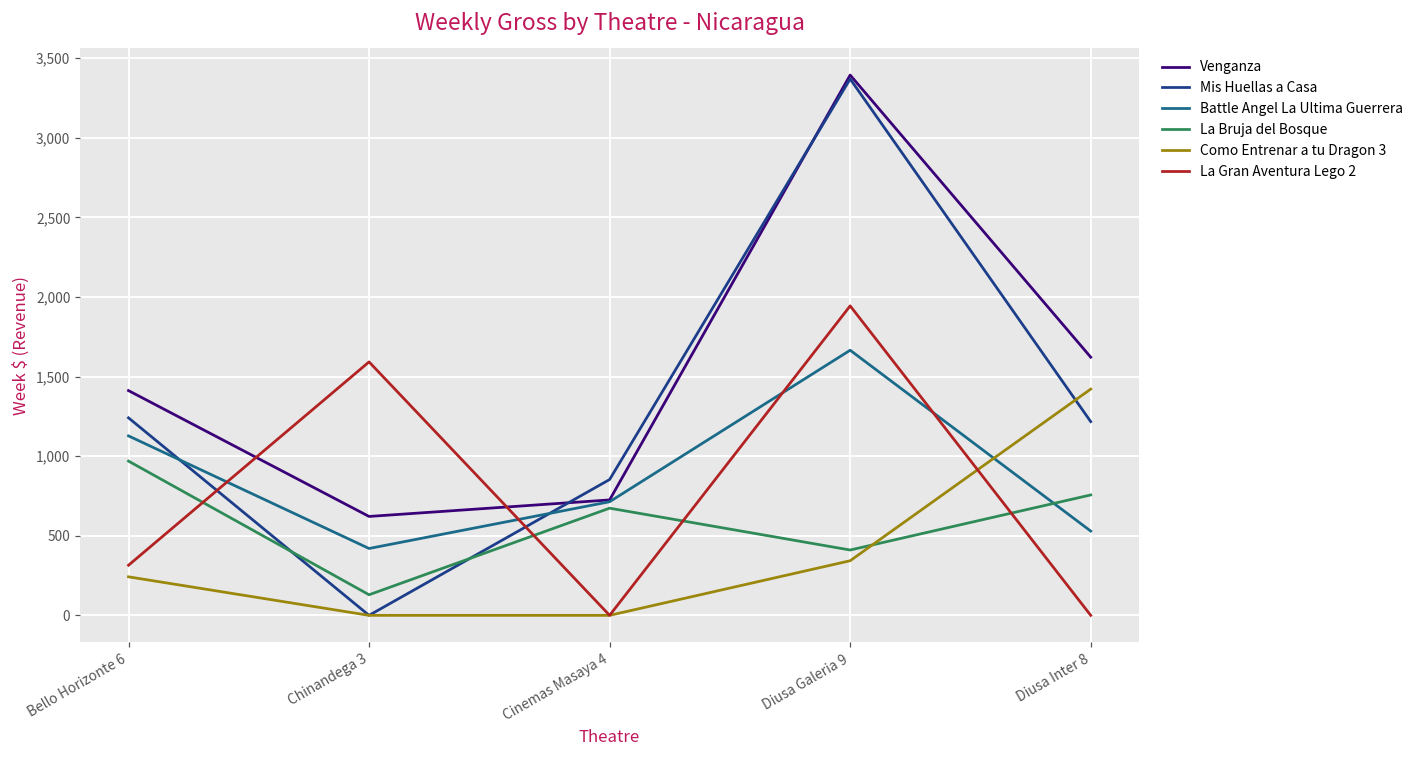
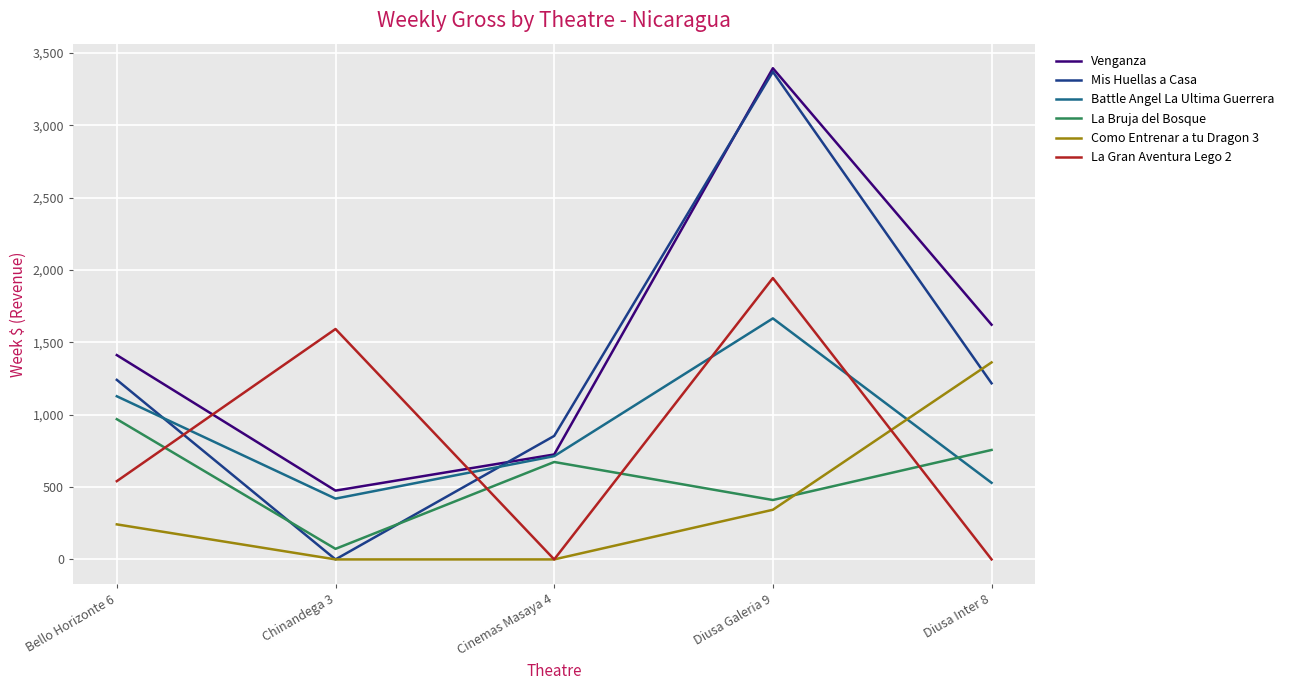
La Gran Aventura Lego 2, Bello Horizonte 6: 310 -> 540
Venganza, Chinandega 3: 620 -> 480
La Bruja del Bosque, Chinandega 3: 130 -> 70
Como Entrenar a tu Dragon 3, Diusa Inter 8: 1,420 -> 1,360
